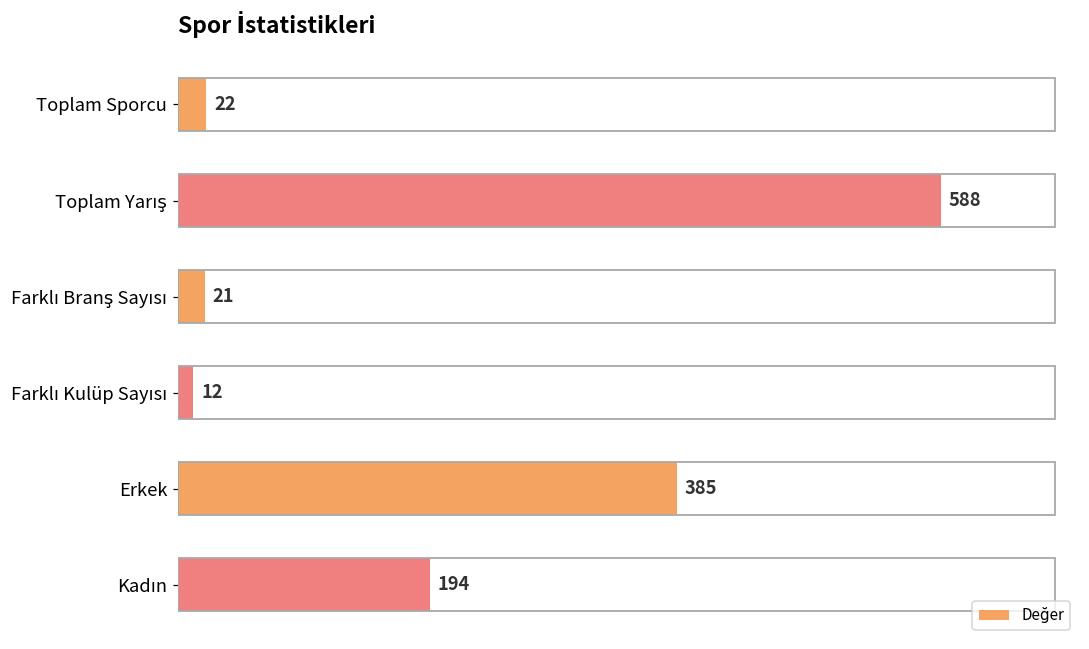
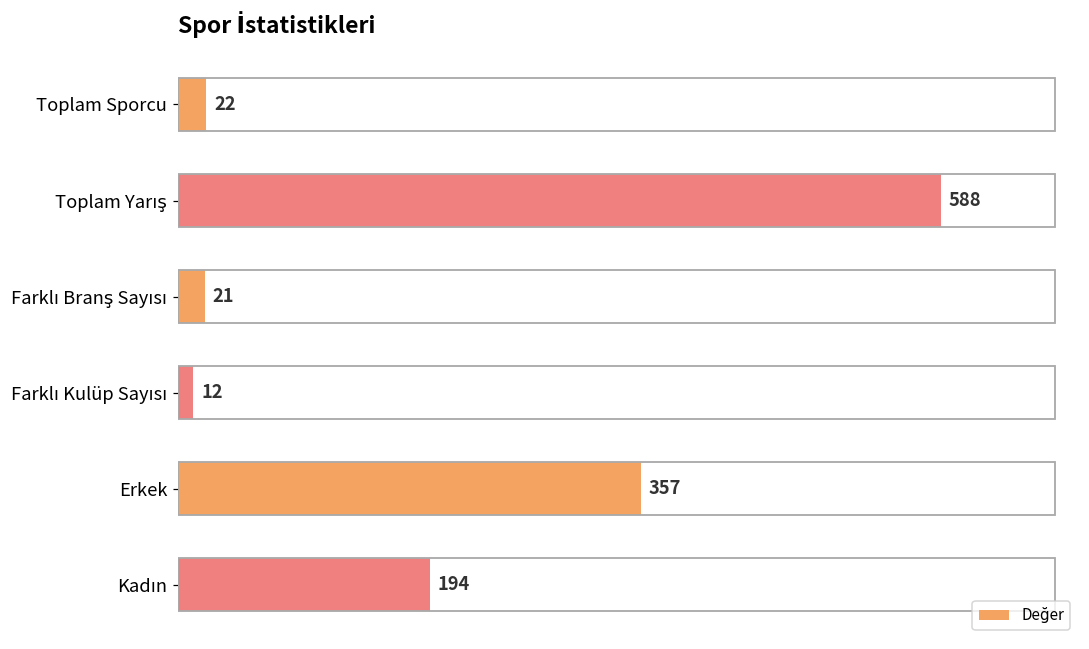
Erkek: 385 -> 357
